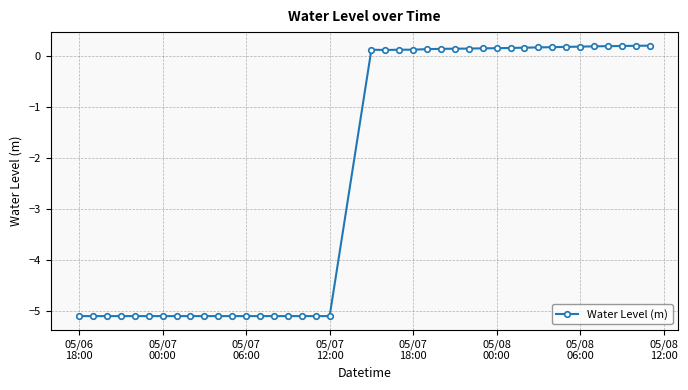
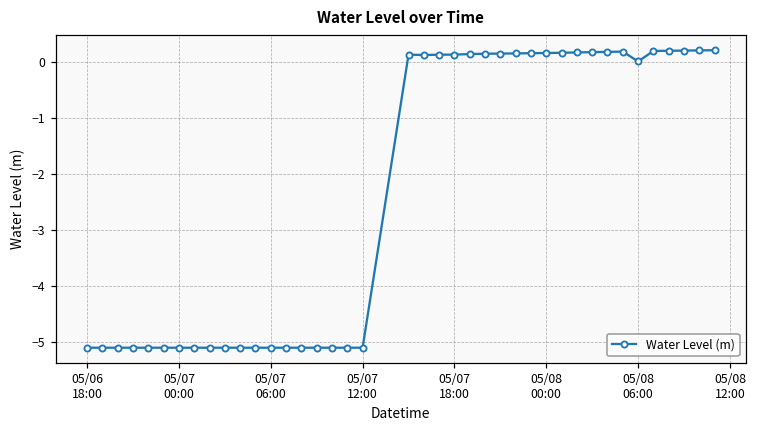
05/08 06:00: 0.2 -> 0.0
